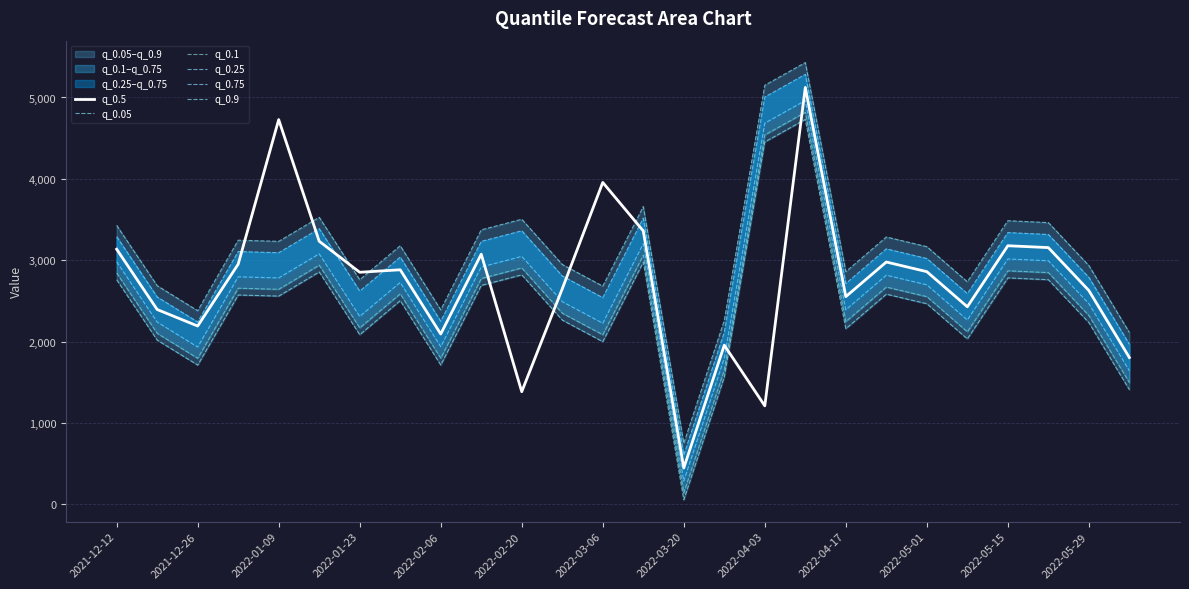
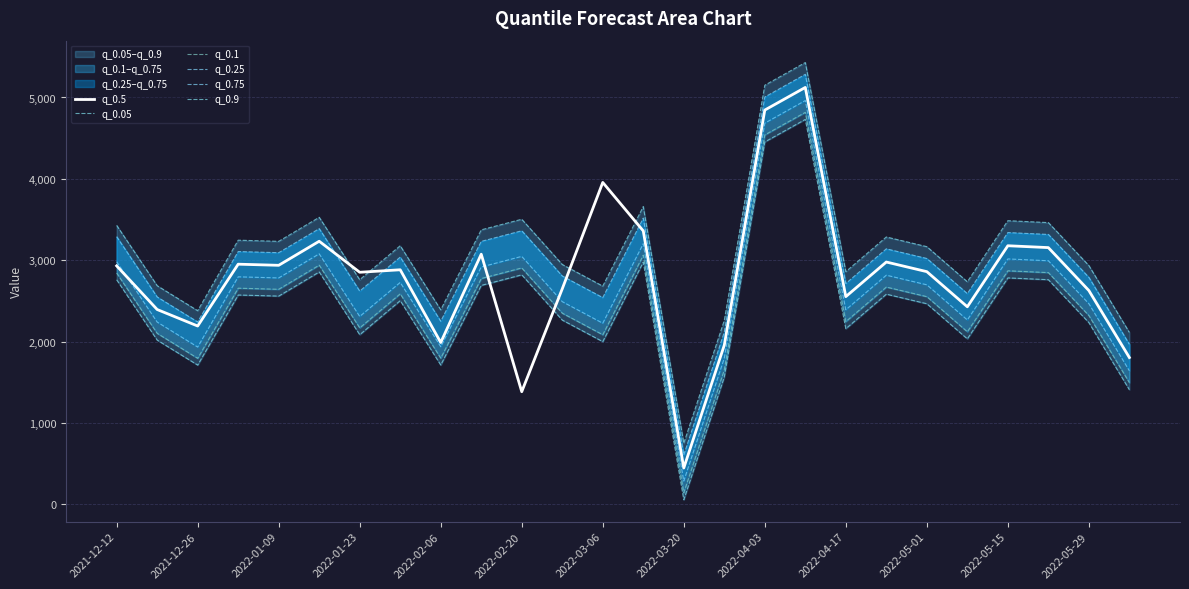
q_0.5, 2021-12-12: 3,100 -> 2,900
q_0.5, 2022-01-09: 4,700 -> 2,900
q_0.5, 2022-02-06: 2,100 -> 2,000
q_0.5, 2022-04-03: 1,200 -> 4,800
